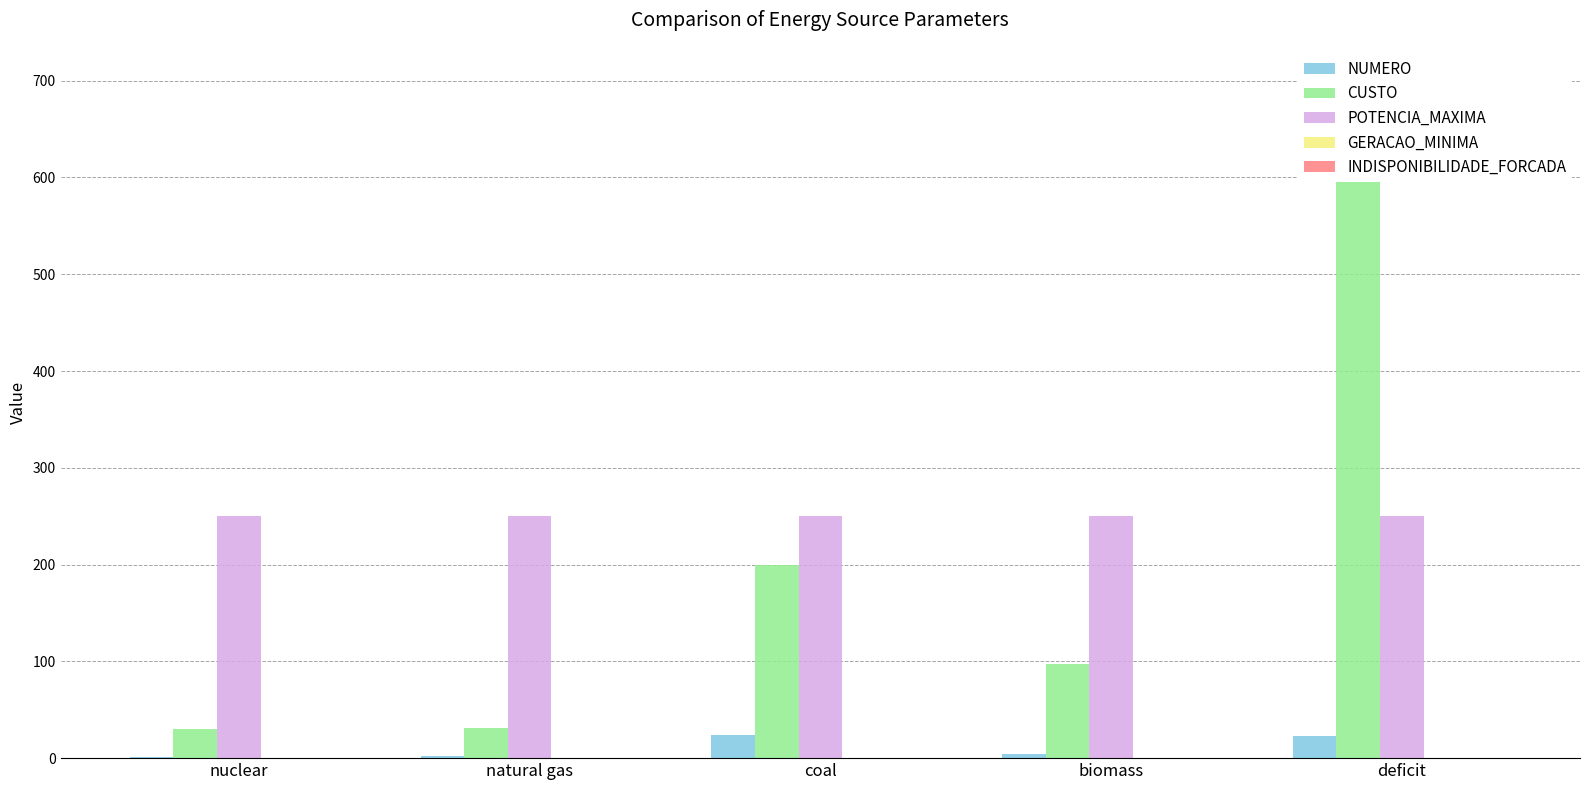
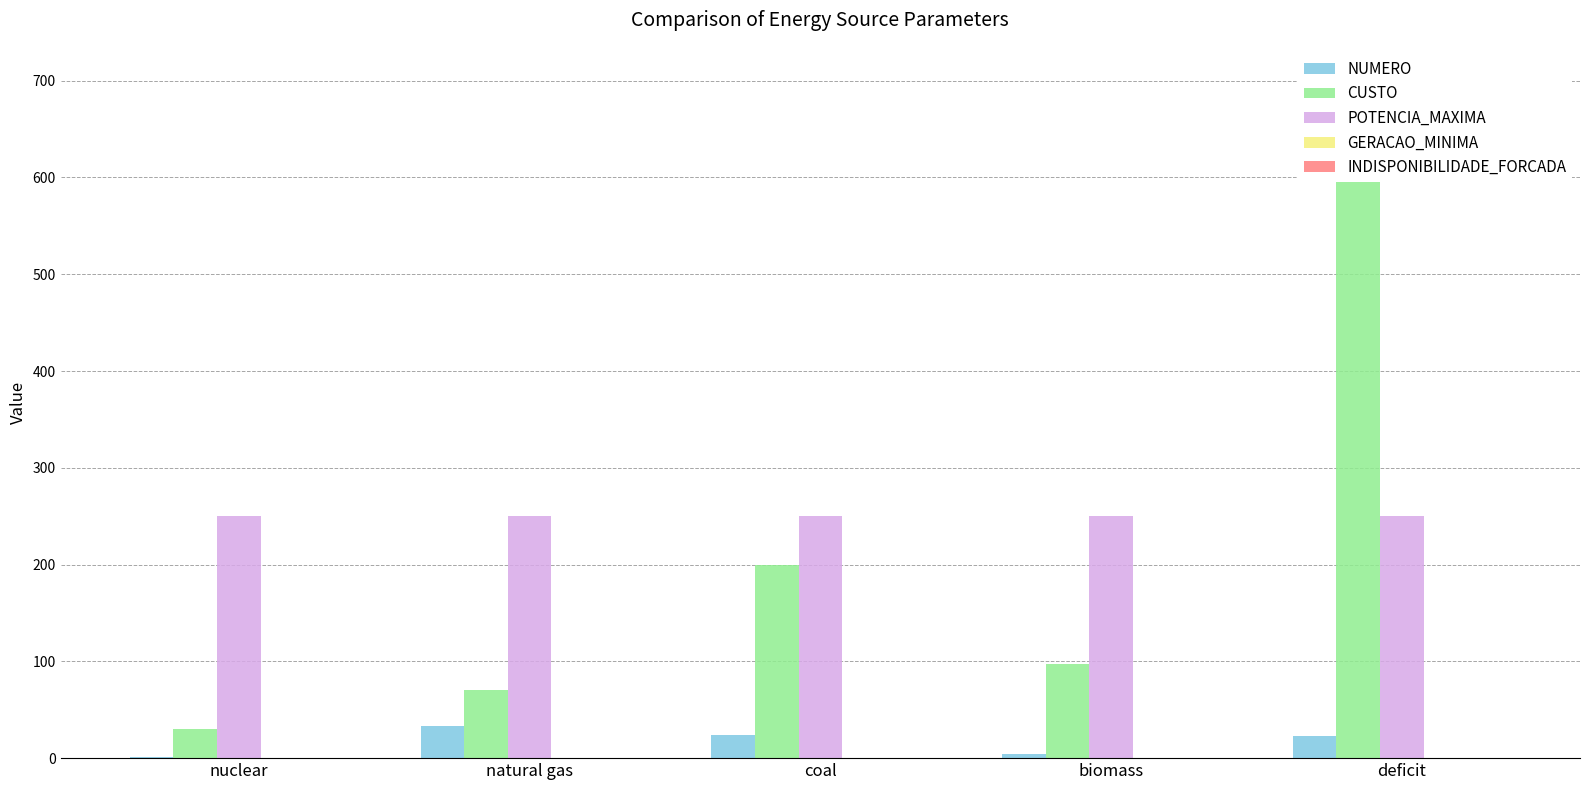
NUMERO, natural gas: 0 -> 30
CUSTO, natural gas: 30 -> 70
